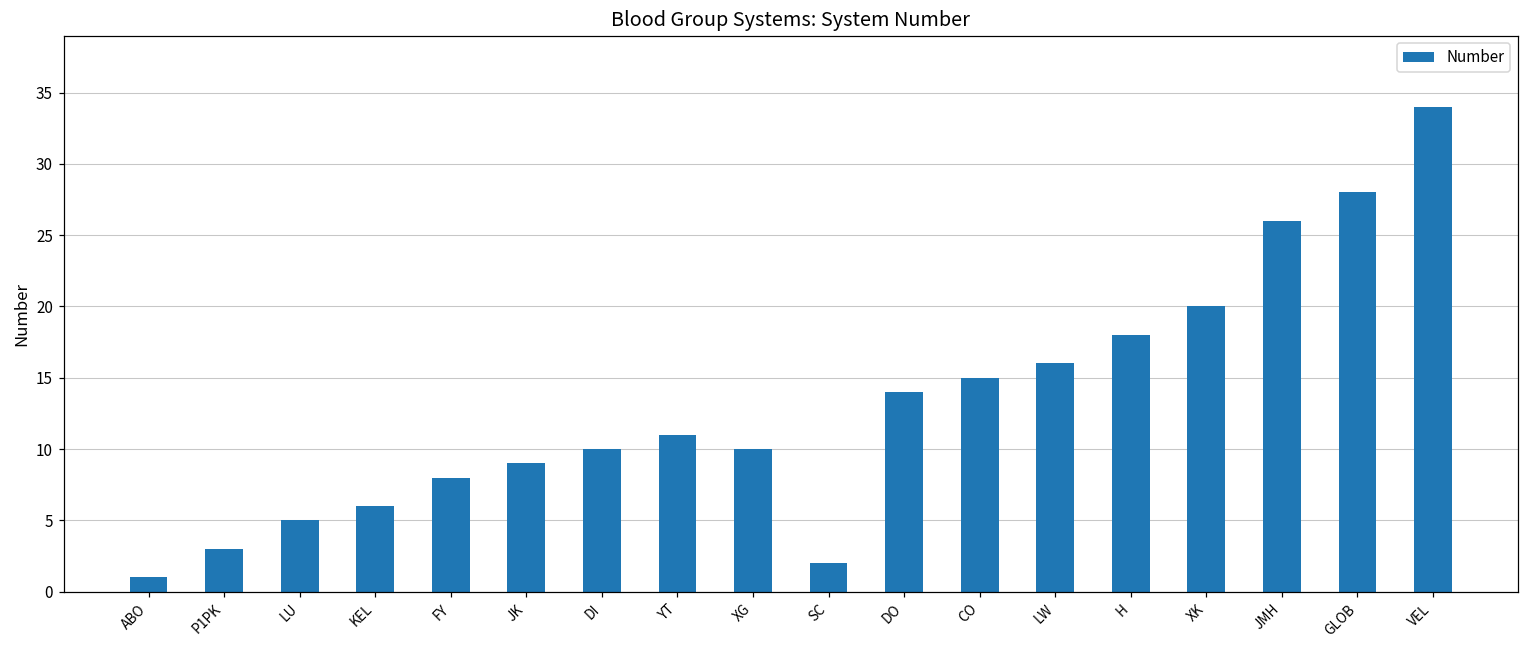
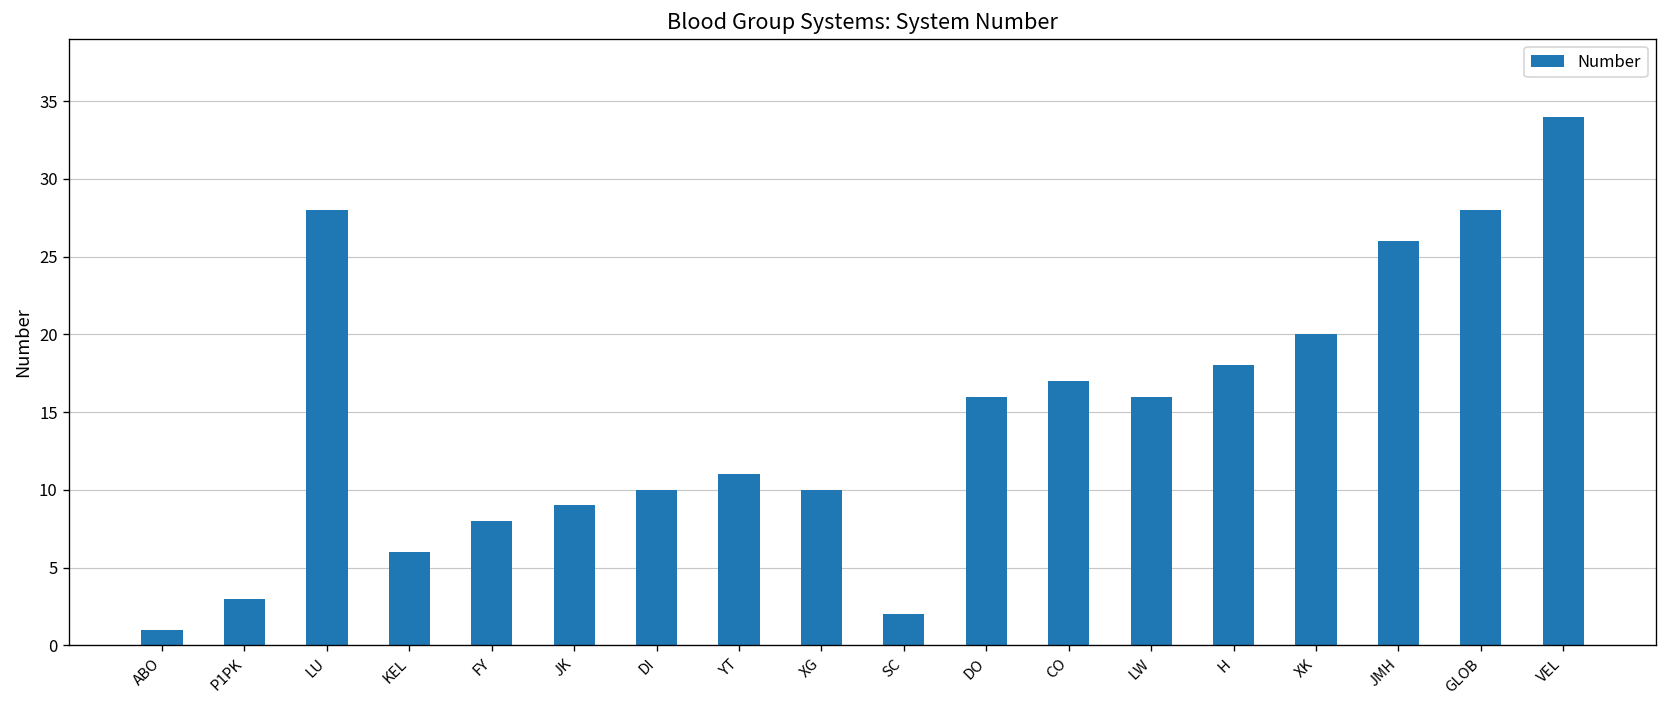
LU: 5 -> 28
DO: 14 -> 16
CO: 15 -> 17
